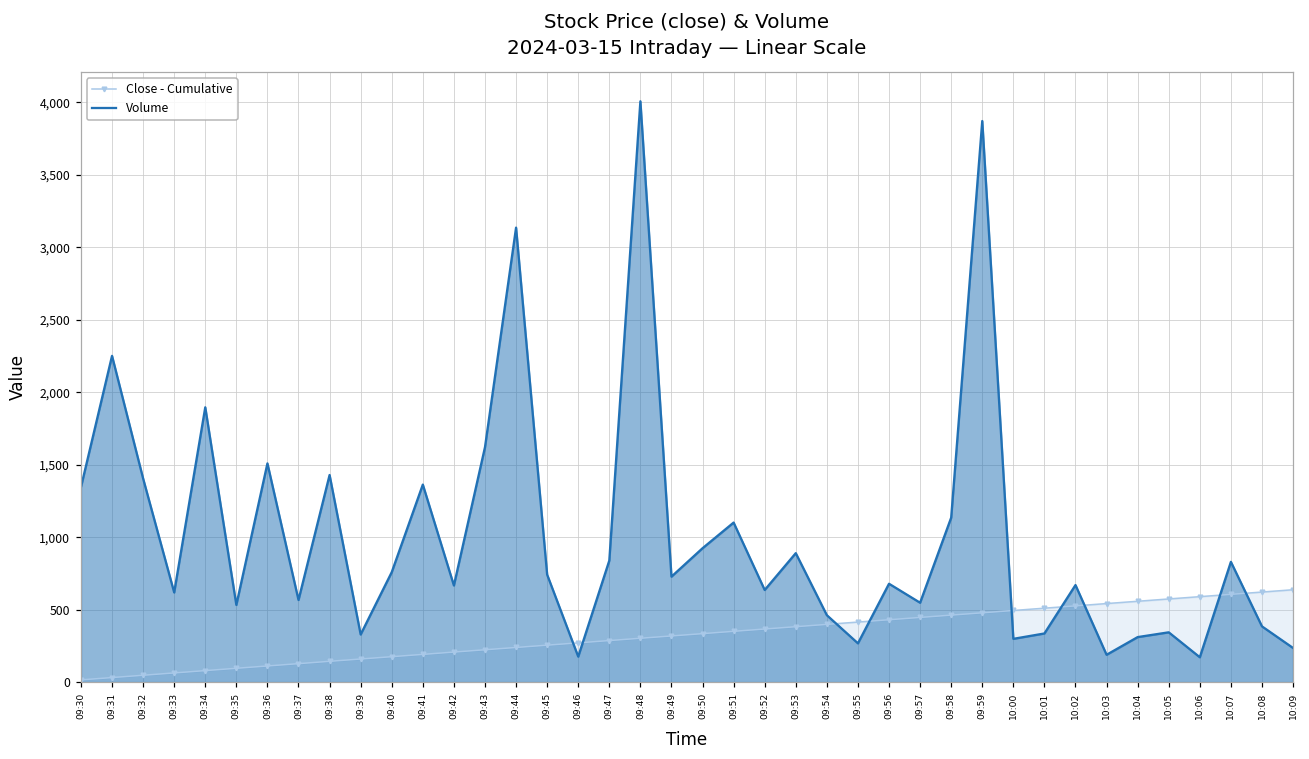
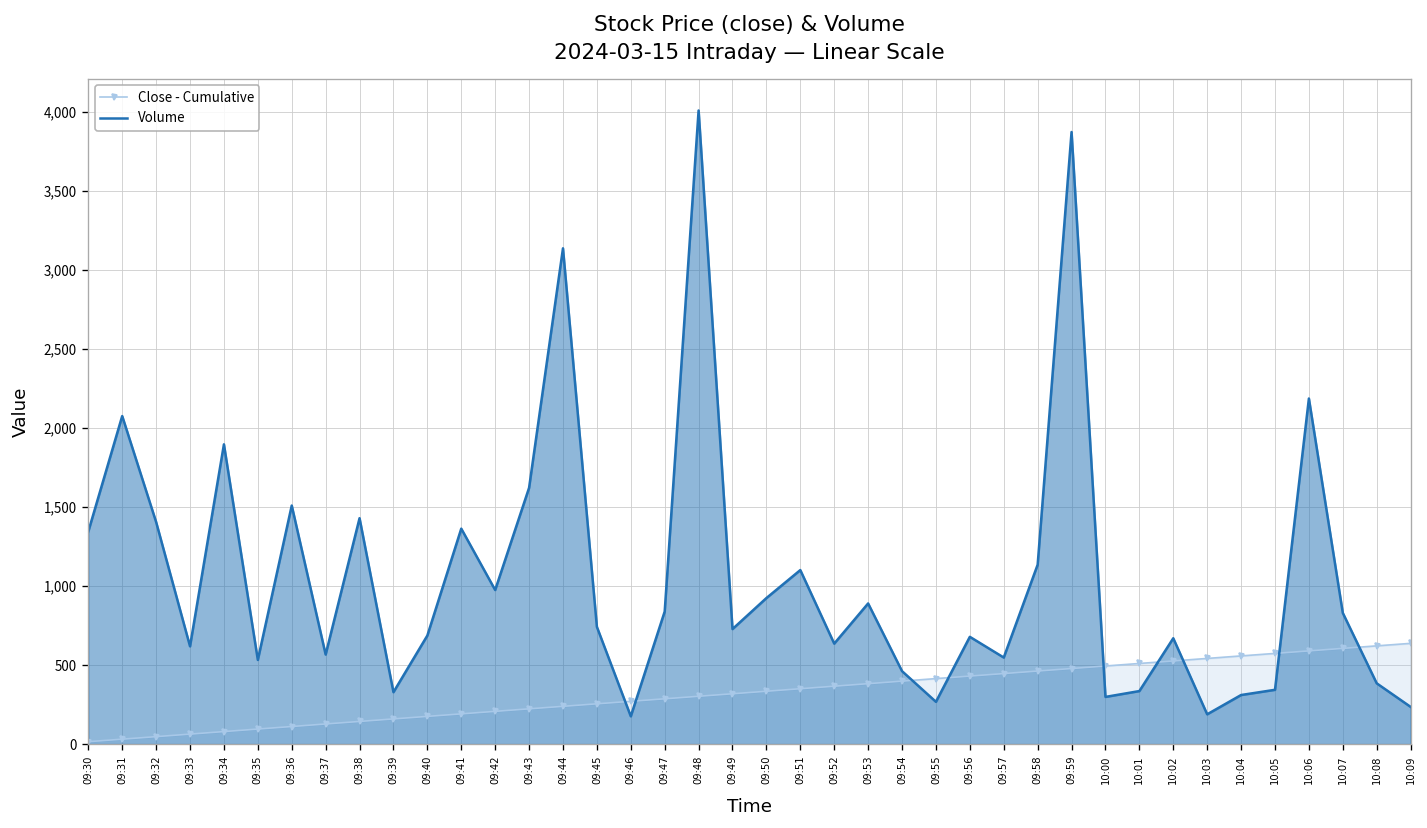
Volume, 09:31: 2,250 -> 2,070
Volume, 09:40: 760 -> 690
Volume, 09:42: 670 -> 980
Volume, 10:06: 170 -> 2,190
